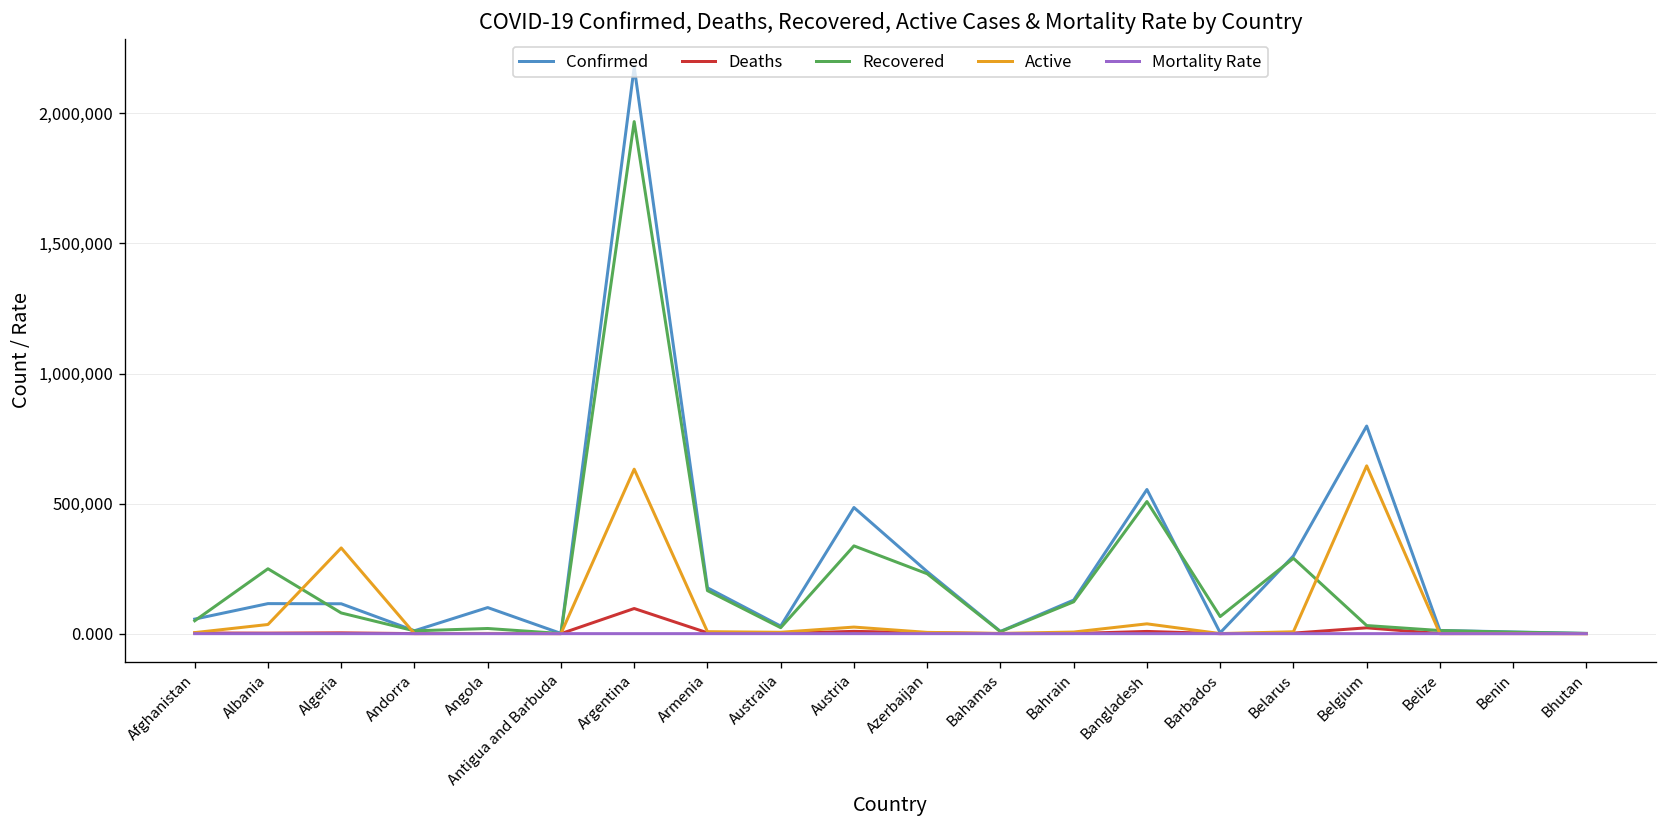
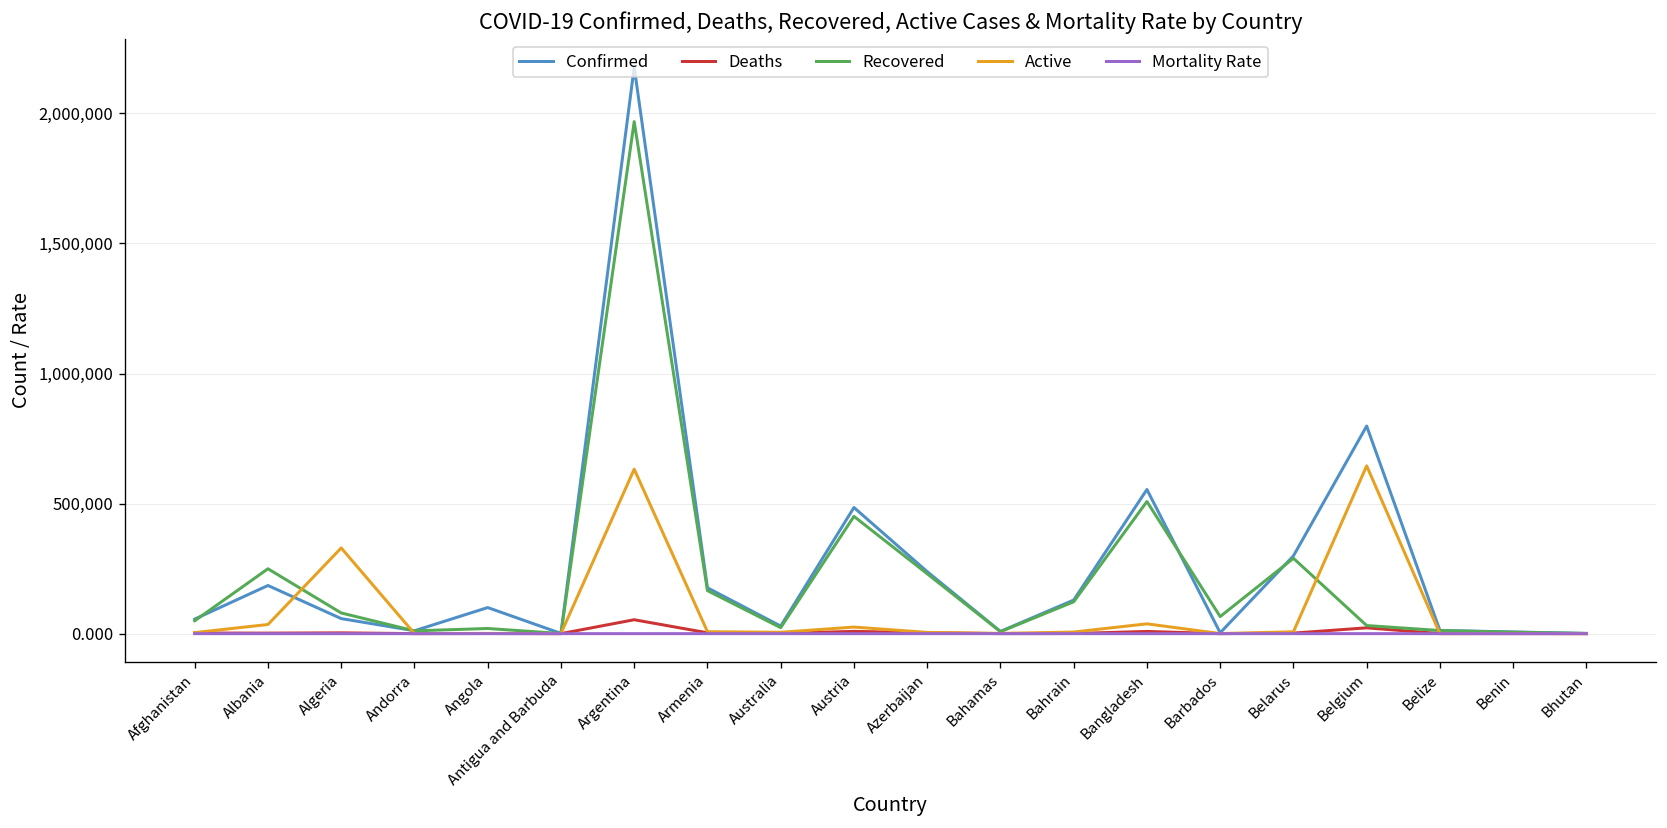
Confirmed, Albania: 120,000 -> 190,000
Confirmed, Algeria: 110,000 -> 60,000
Deaths, Argentina: 100,000 -> 50,000
Recovered, Austria: 340,000 -> 450,000
